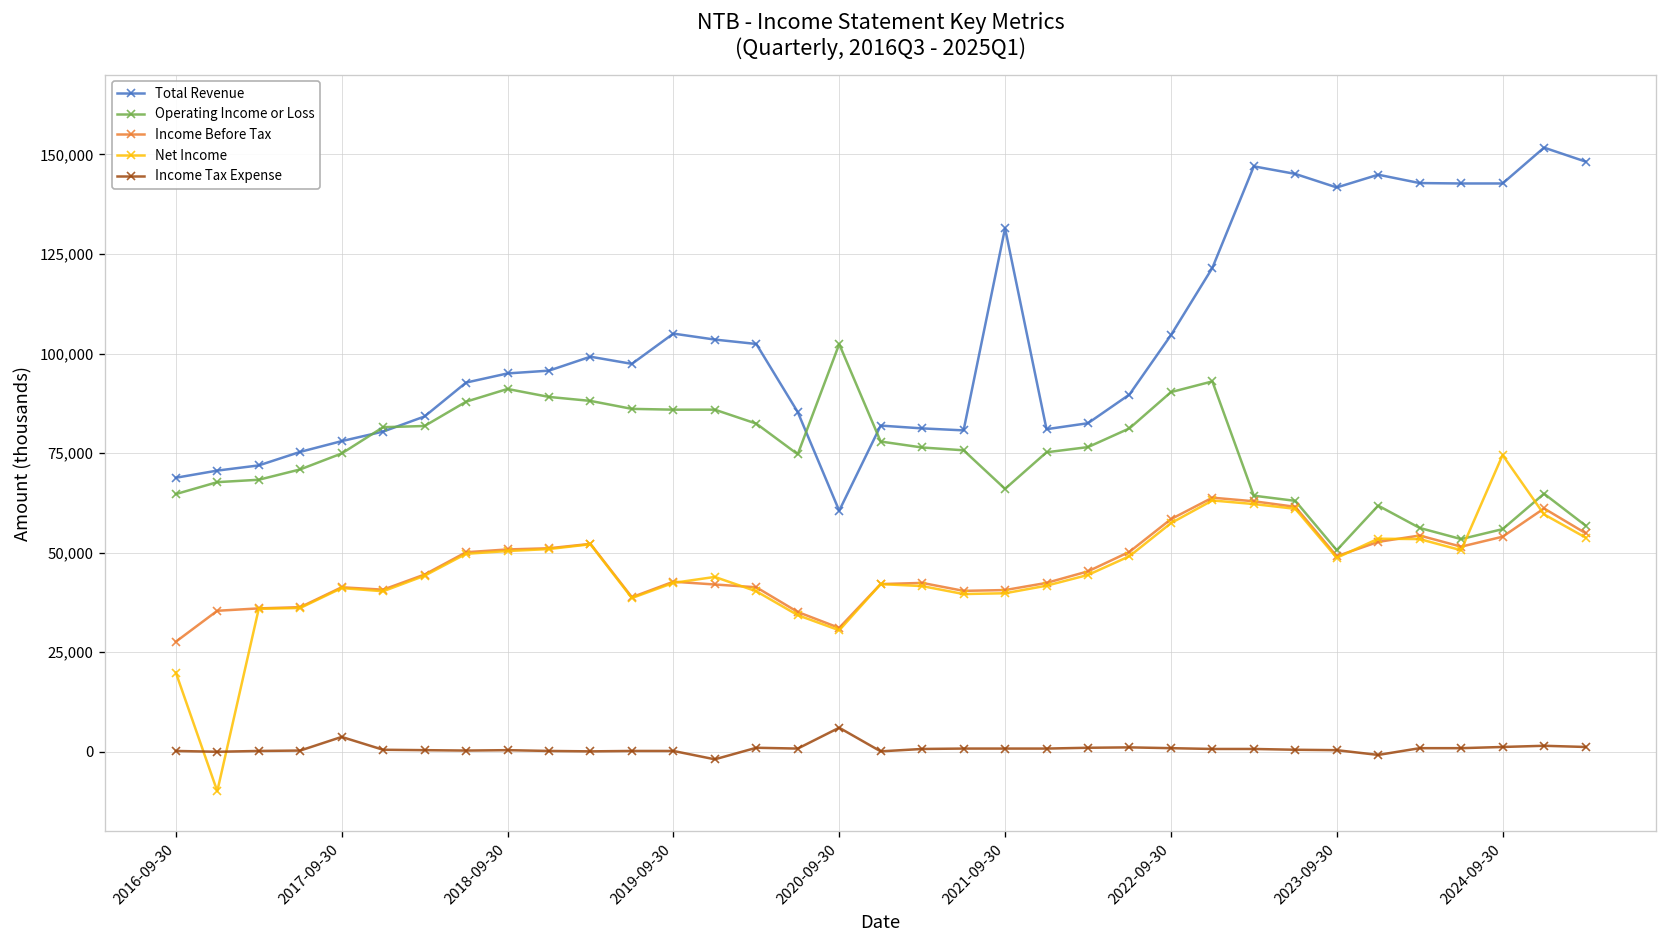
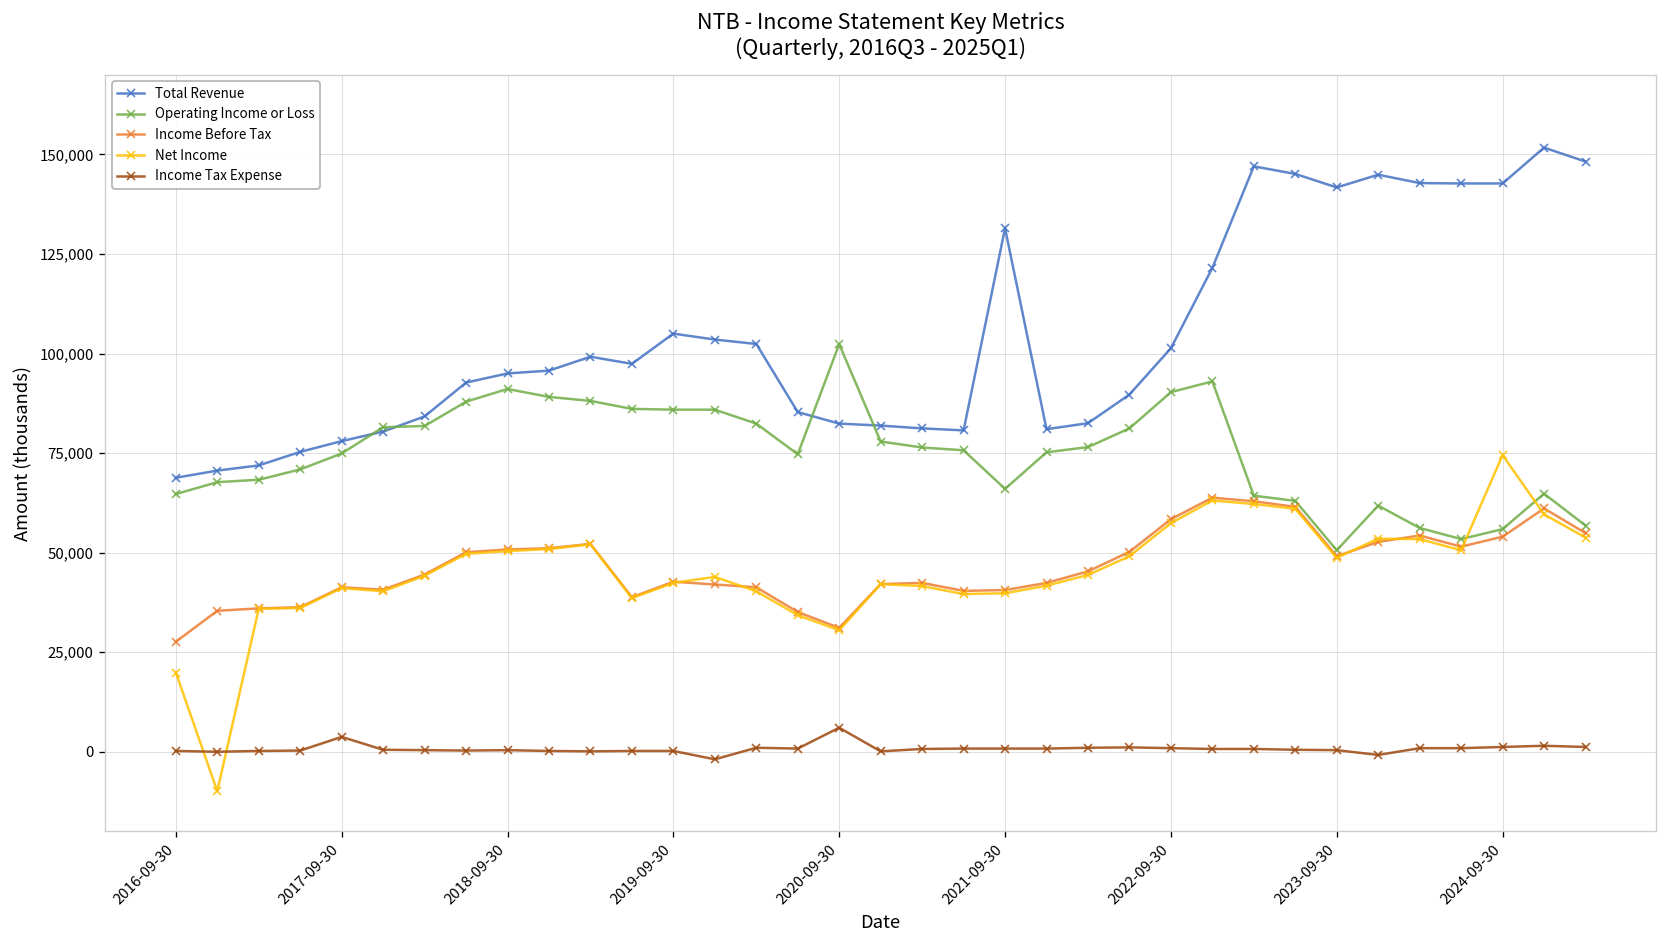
Total Revenue, 2020-09-30: 61,000 -> 82,000
Total Revenue, 2022-09-30: 105,000 -> 101,000
